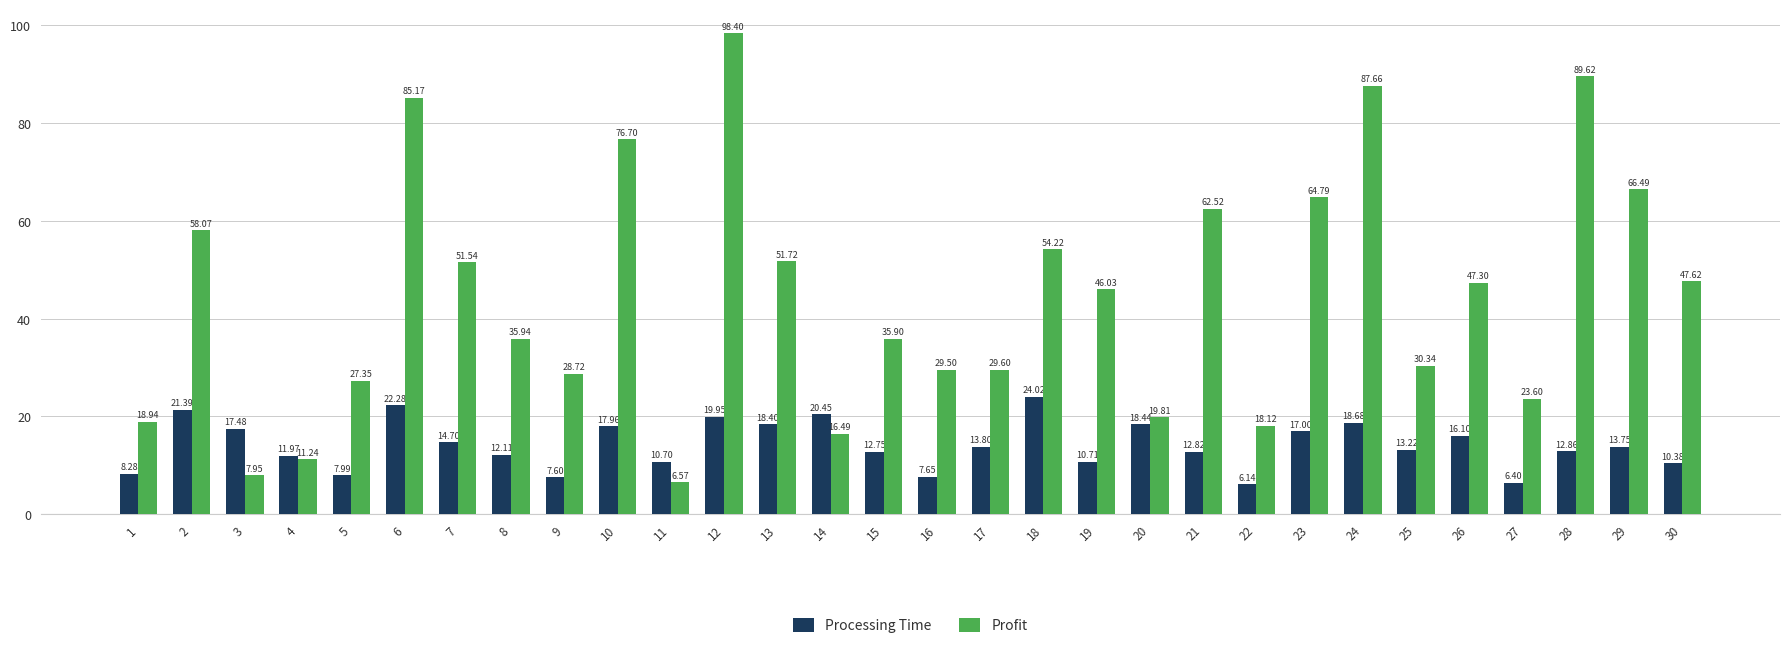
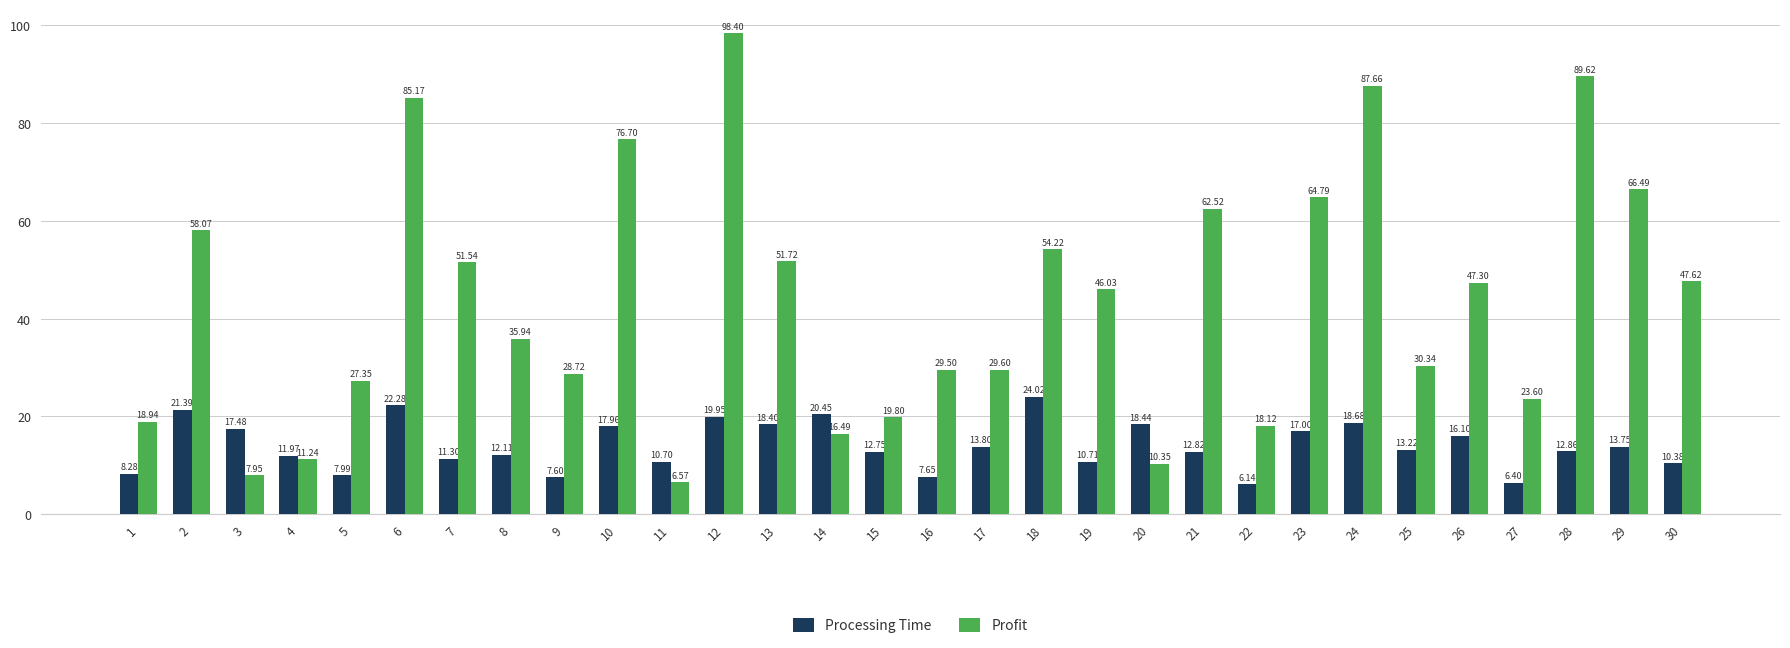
Processing Time, 7: 14.70 -> 11.30
Profit, 15: 35.90 -> 19.80
Profit, 20: 19.81 -> 10.35
